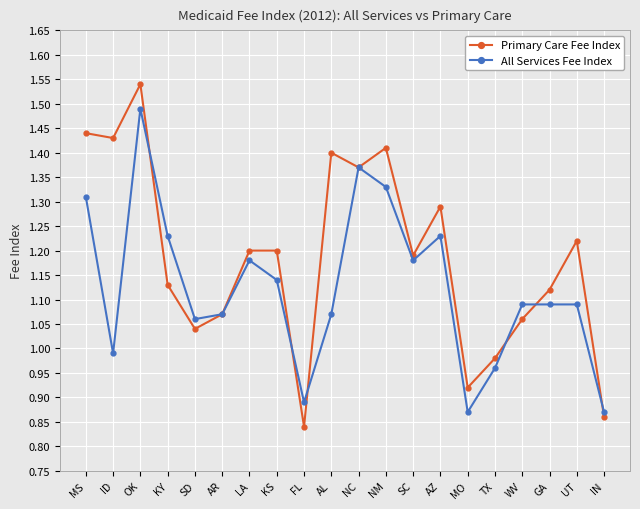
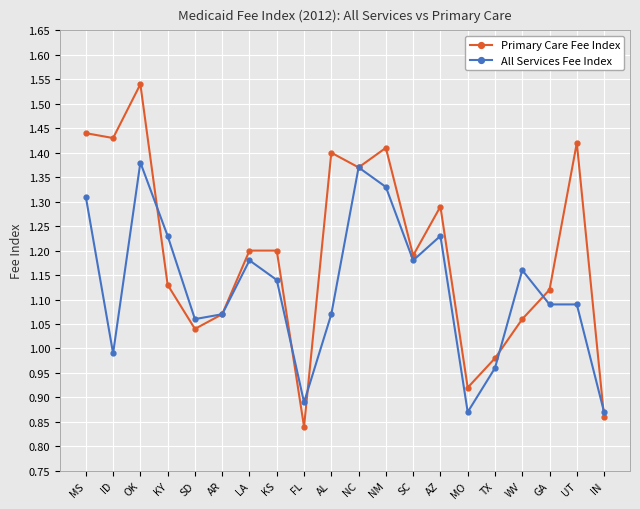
All Services Fee Index, OK: 1.49 -> 1.38
All Services Fee Index, WV: 1.09 -> 1.16
Primary Care Fee Index, UT: 1.22 -> 1.42
